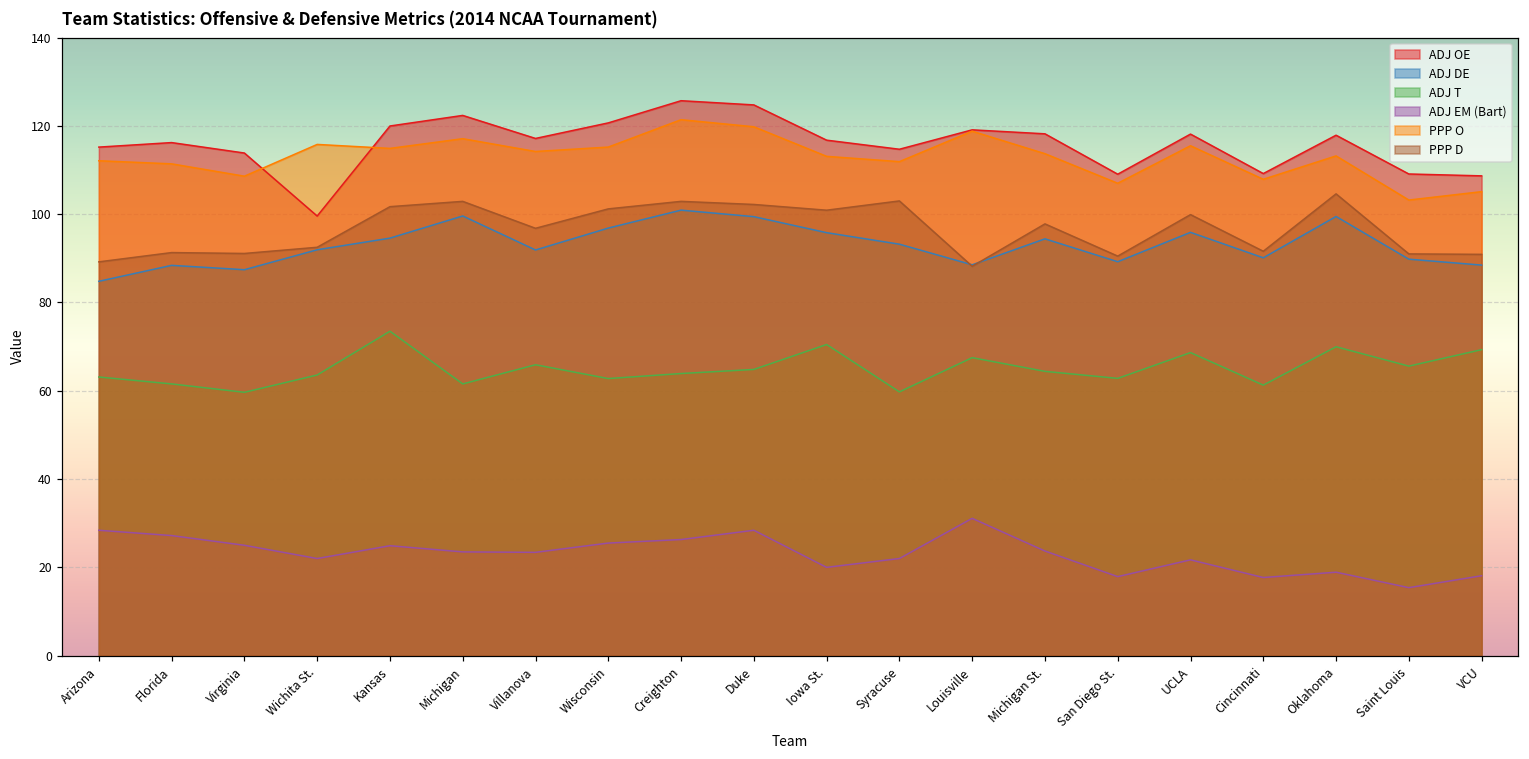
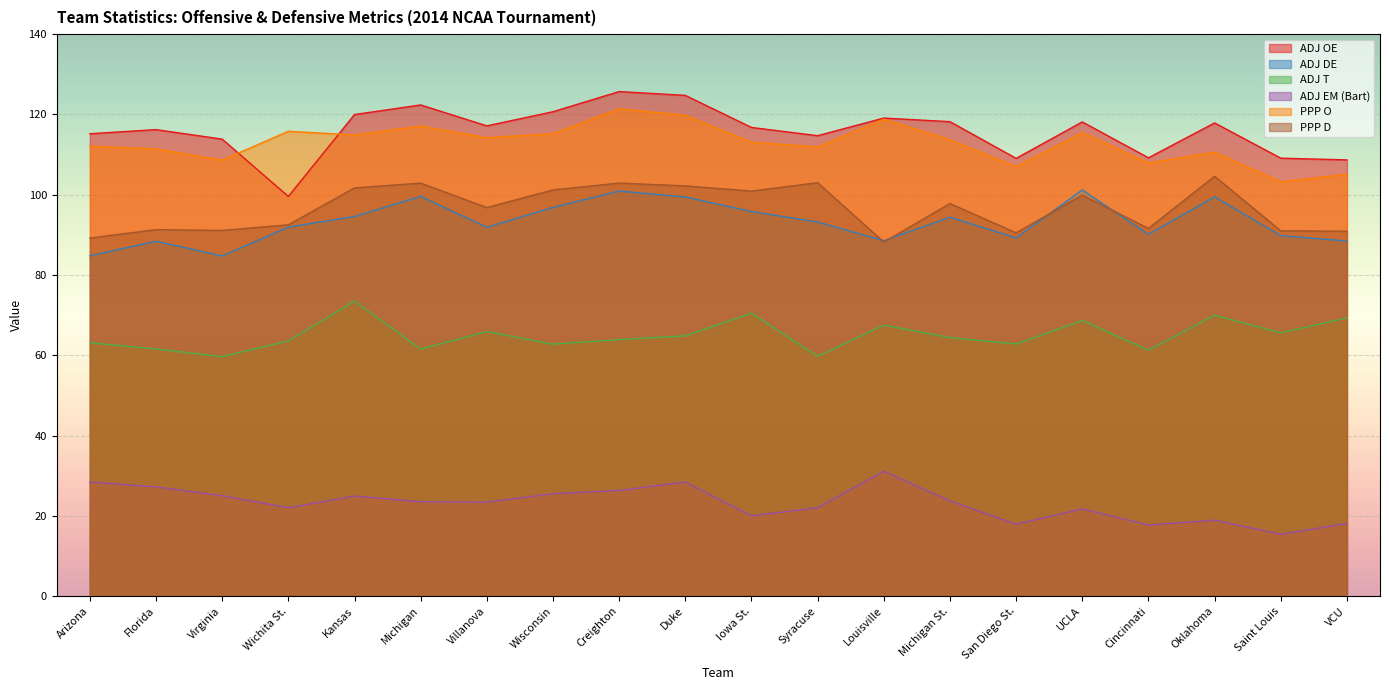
ADJ DE, Virginia: 87 -> 85
ADJ DE, UCLA: 96 -> 101
PPP O, Oklahoma: 113 -> 111
